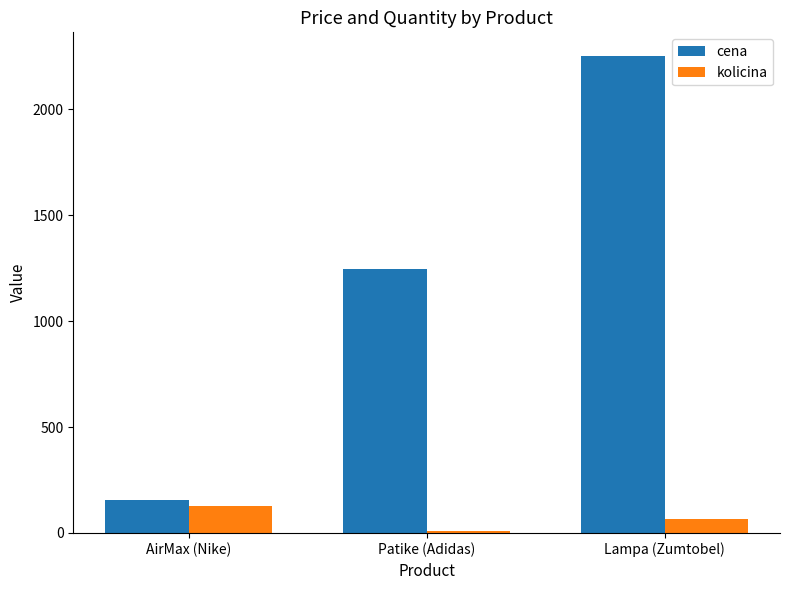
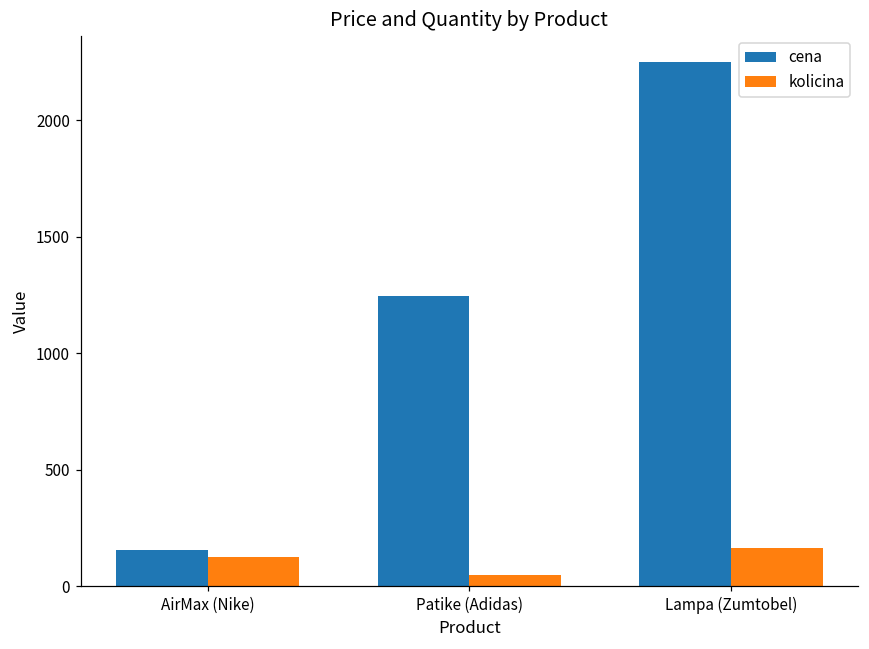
kolicina, Patike (Adidas): 10 -> 50
kolicina, Lampa (Zumtobel): 70 -> 160
